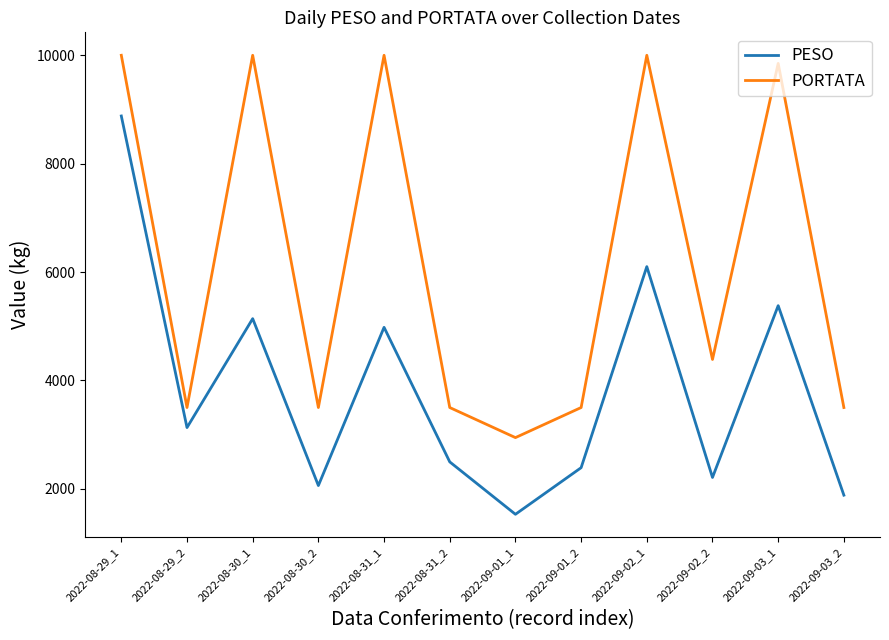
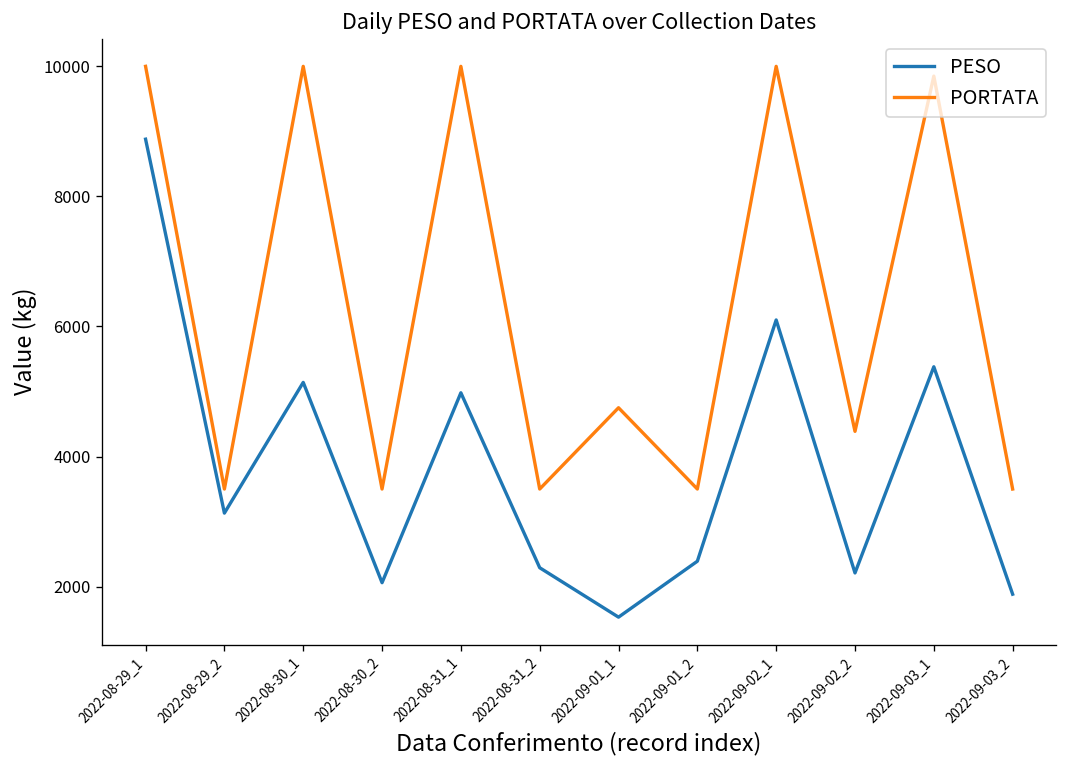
PESO, 2022-08-31_2: 2500 -> 2300
PORTATA, 2022-09-01_1: 2900 -> 4800
